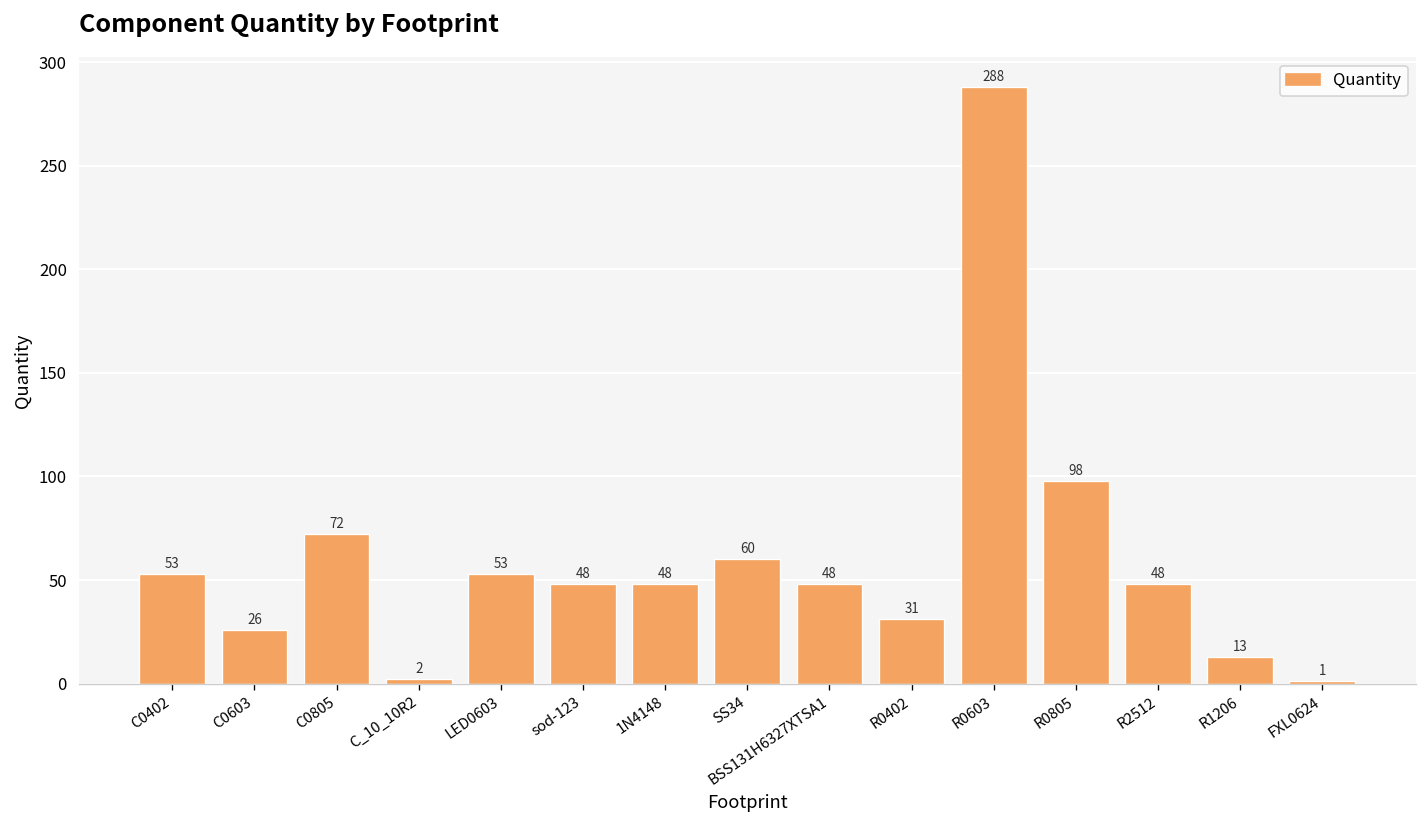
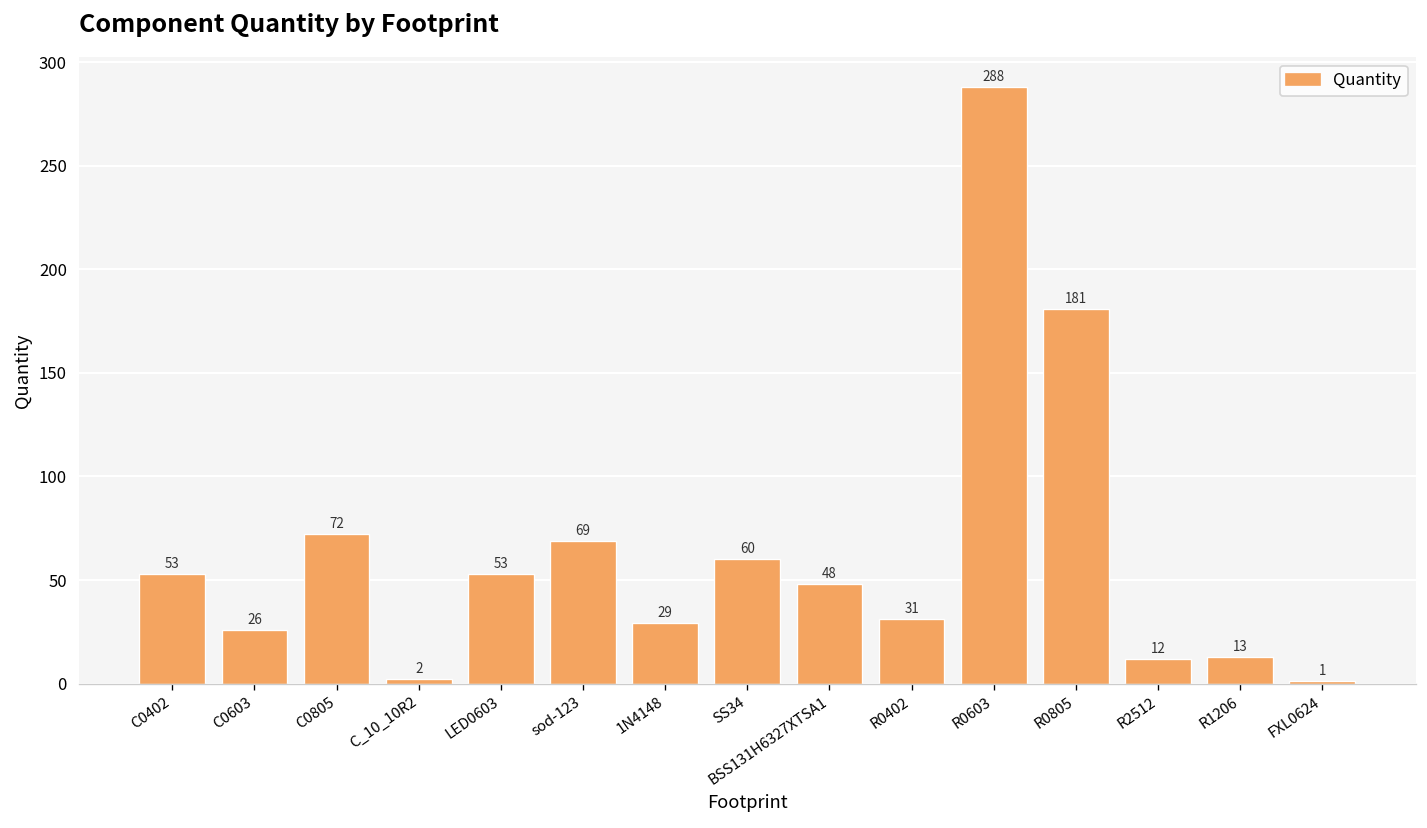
sod-123: 48 -> 69
1N4148: 48 -> 29
R0805: 98 -> 181
R2512: 48 -> 12
